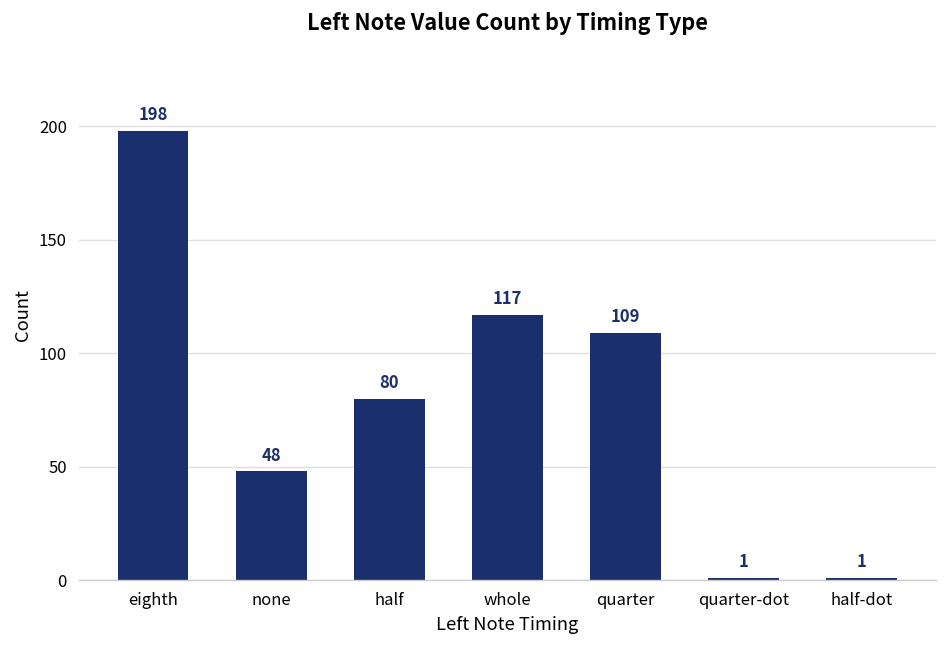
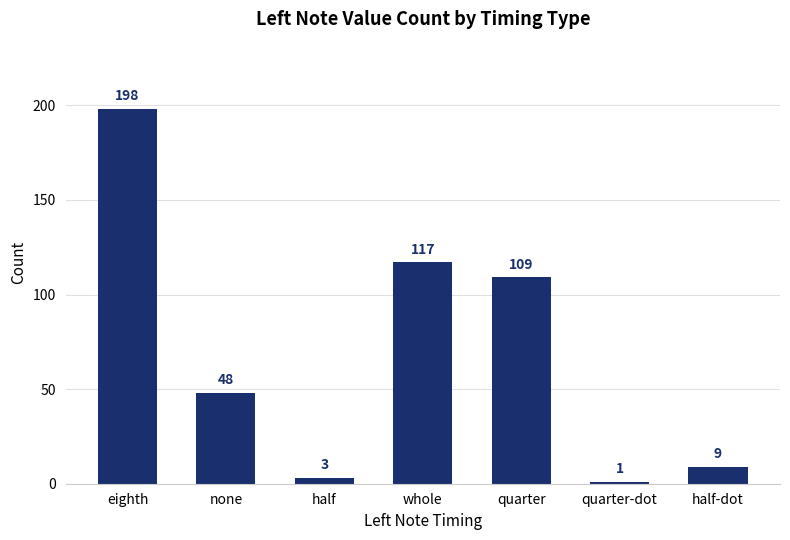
half: 80 -> 3
half-dot: 1 -> 9
